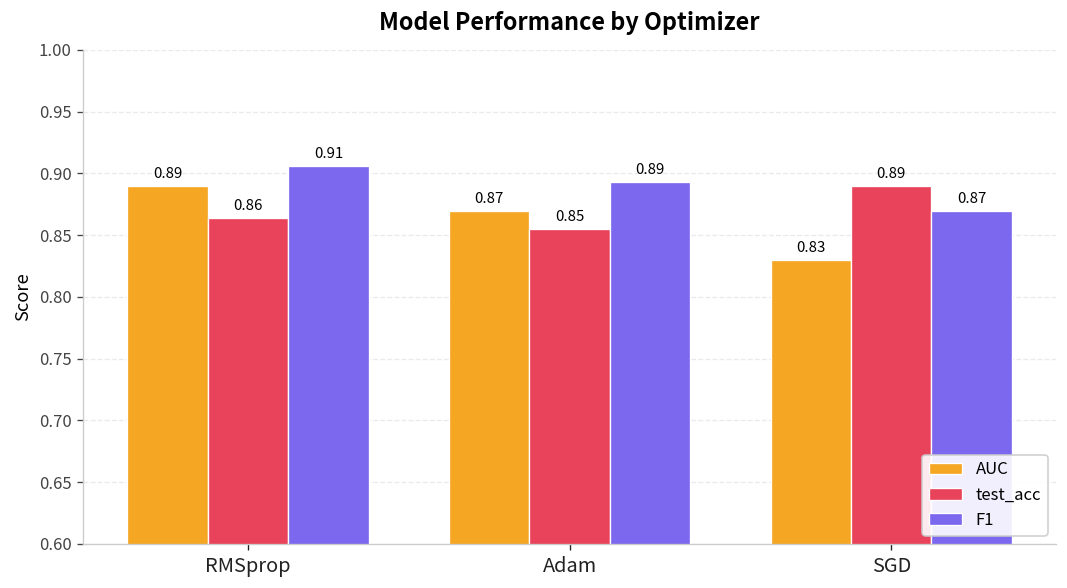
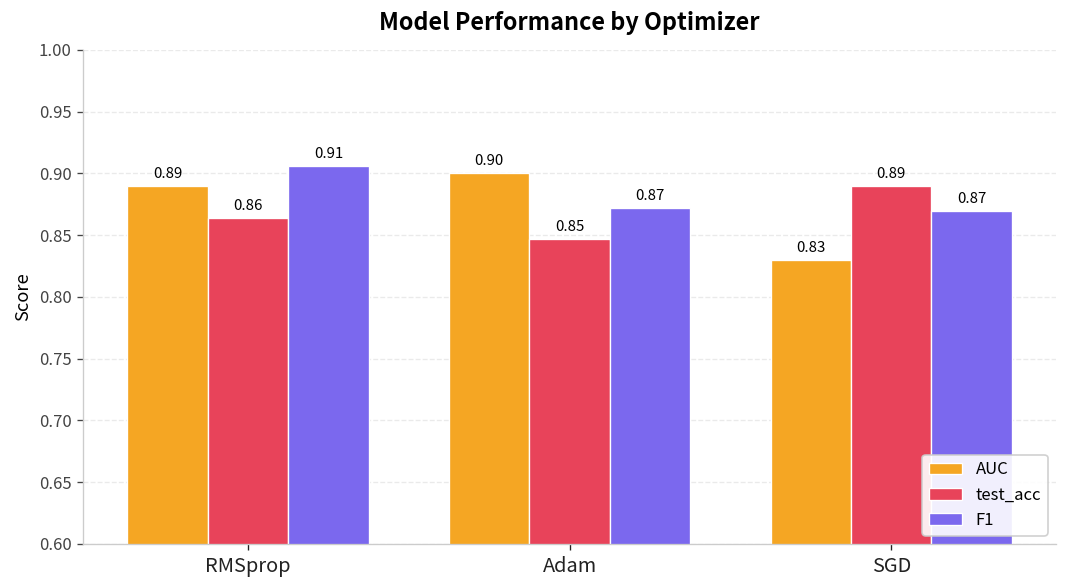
AUC, Adam: 0.87 -> 0.90
test_acc, Adam: 0.855 -> 0.847
F1, Adam: 0.89 -> 0.87
